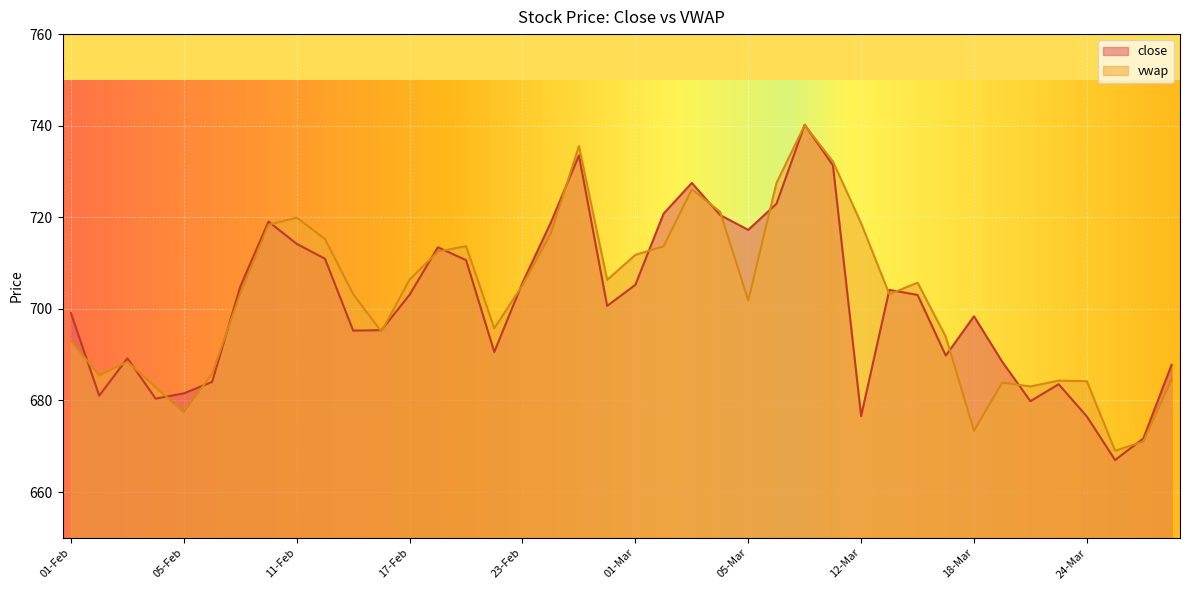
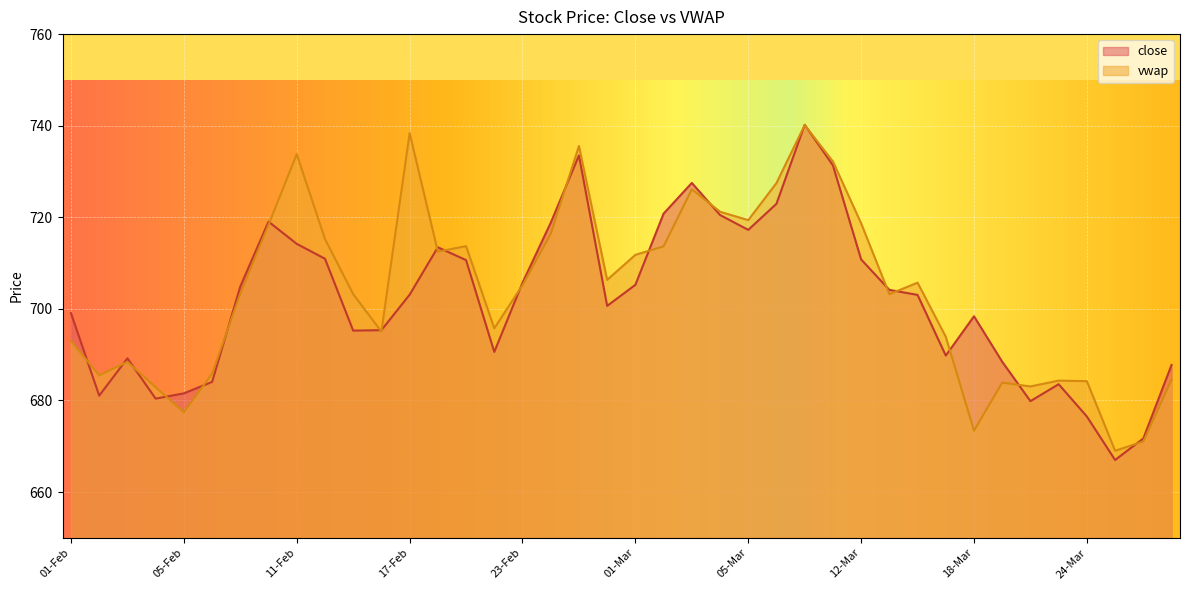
vwap, 11-Feb: 720 -> 734
vwap, 17-Feb: 706 -> 738
vwap, 05-Mar: 702 -> 719
close, 12-Mar: 677 -> 711
